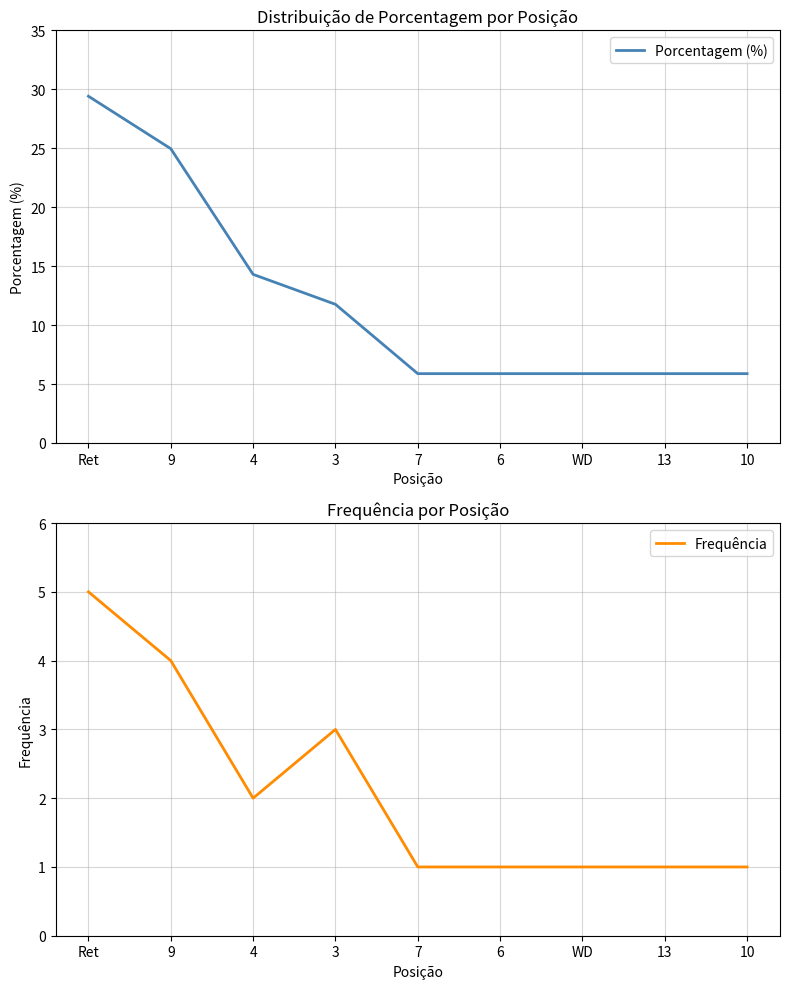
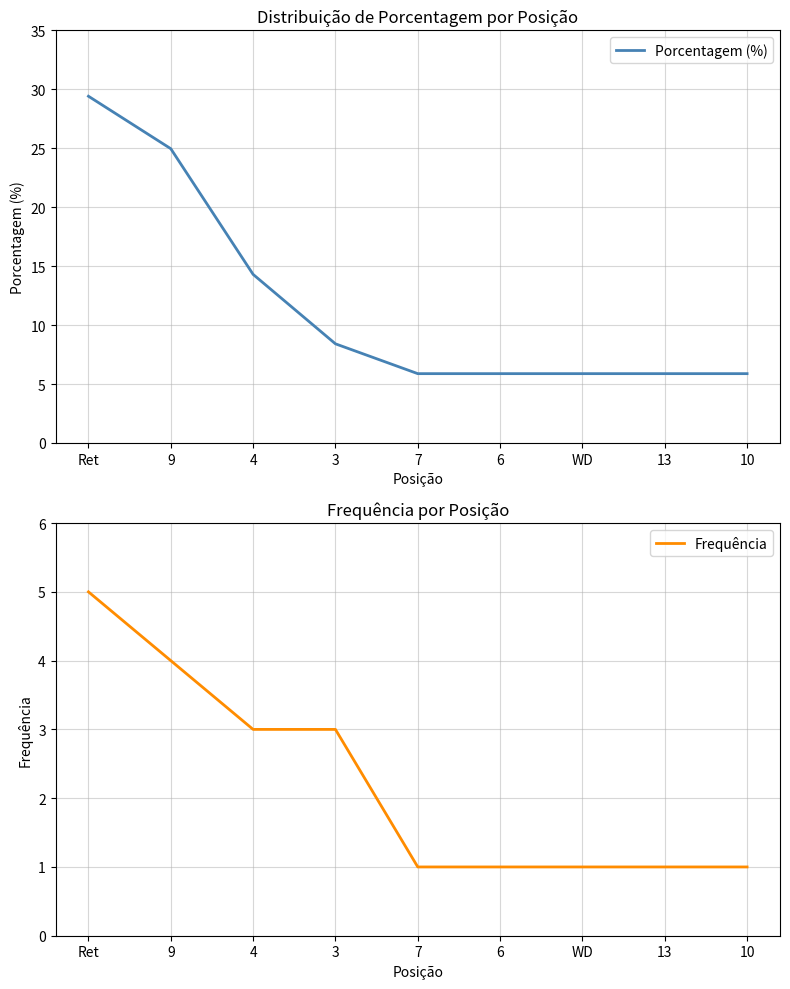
Distribuição de Porcentagem por Posição, 3: 11.8 -> 8.4
Frequência por Posição, 4: 2 -> 3
